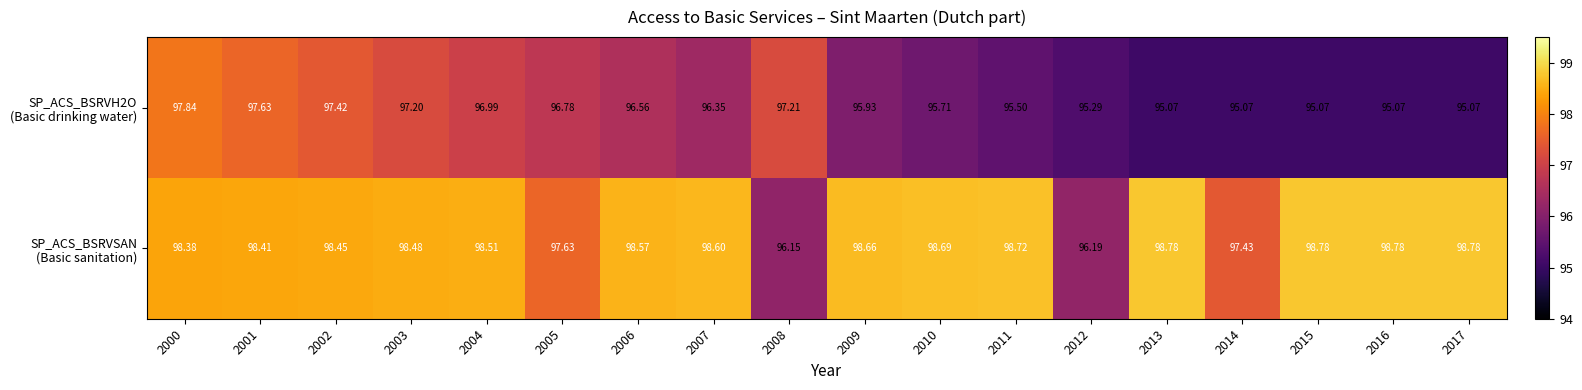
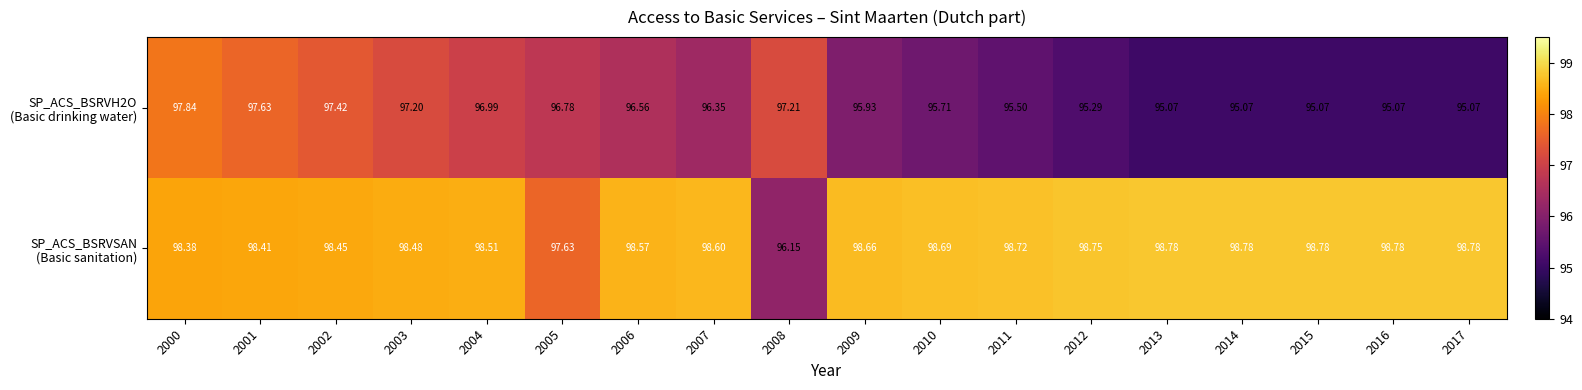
SP_ACS_BSRVSAN (Basic sanitation), 2012: 96.19 -> 98.75
SP_ACS_BSRVSAN (Basic sanitation), 2014: 97.43 -> 98.78
